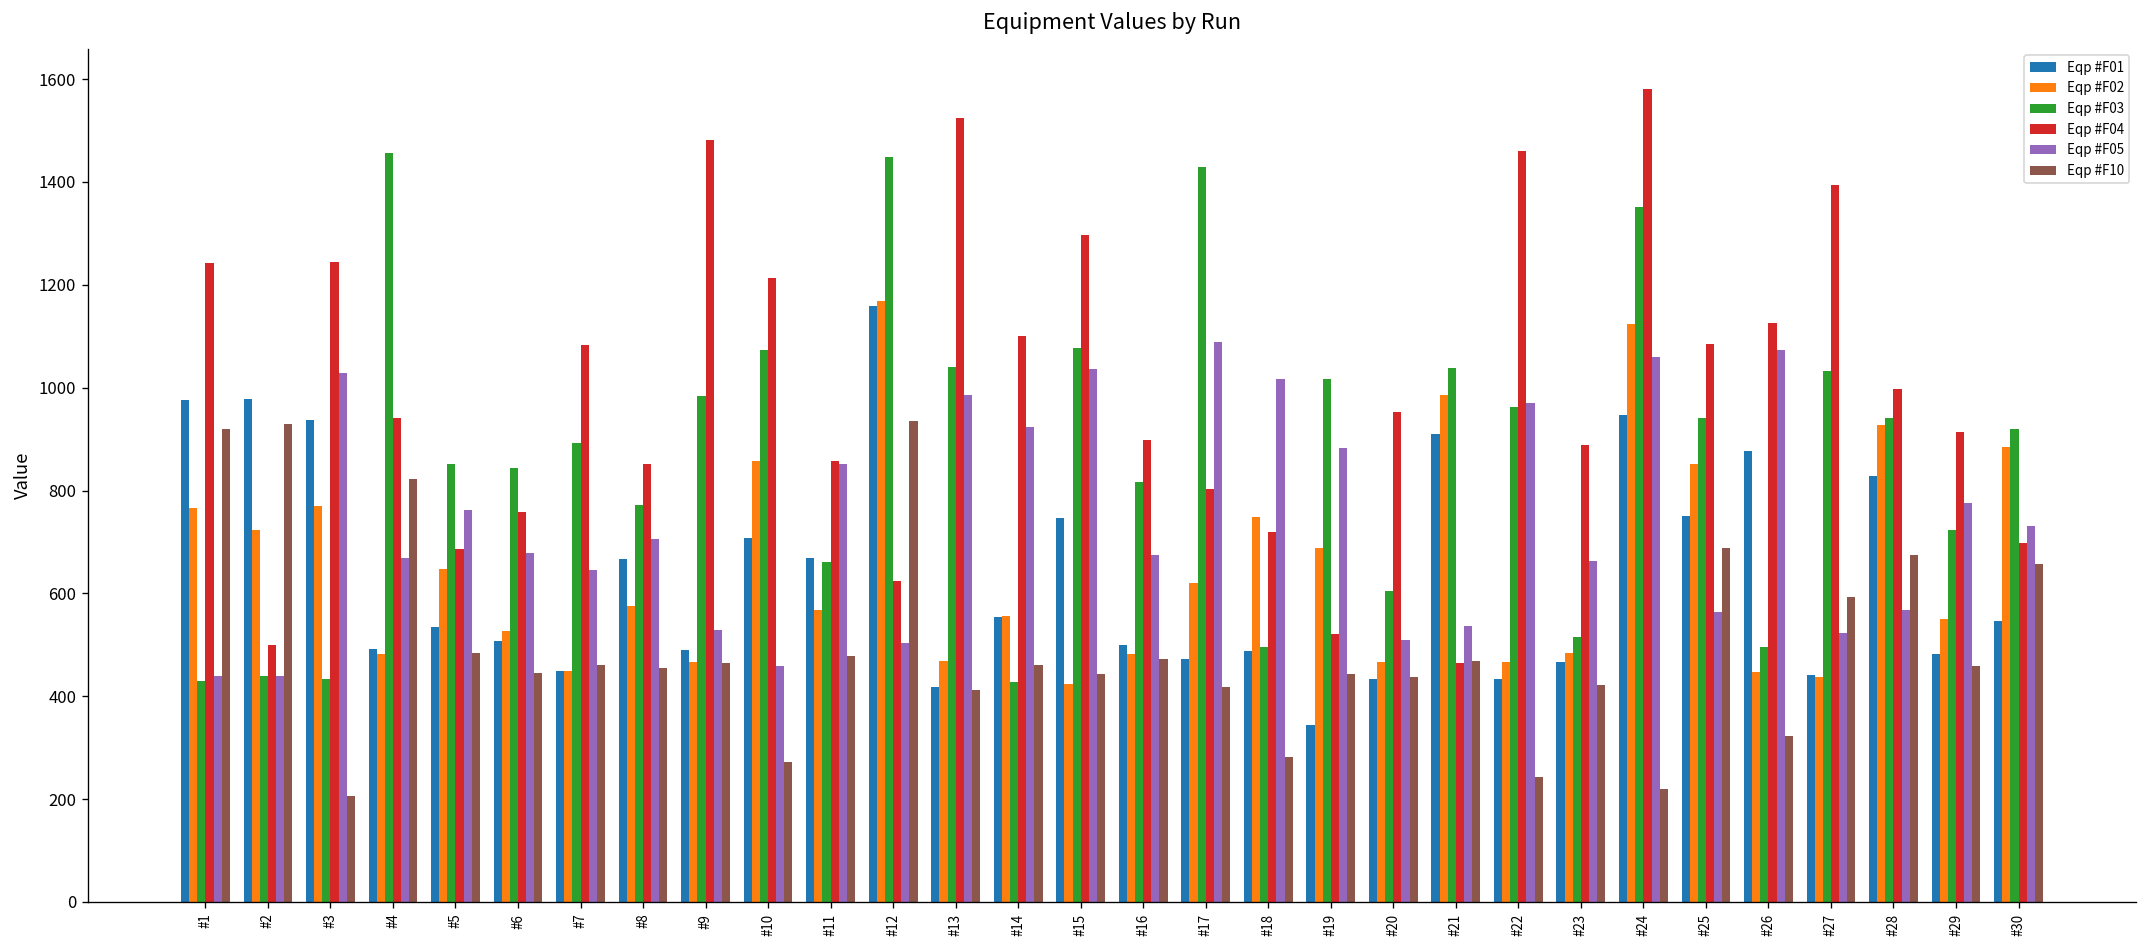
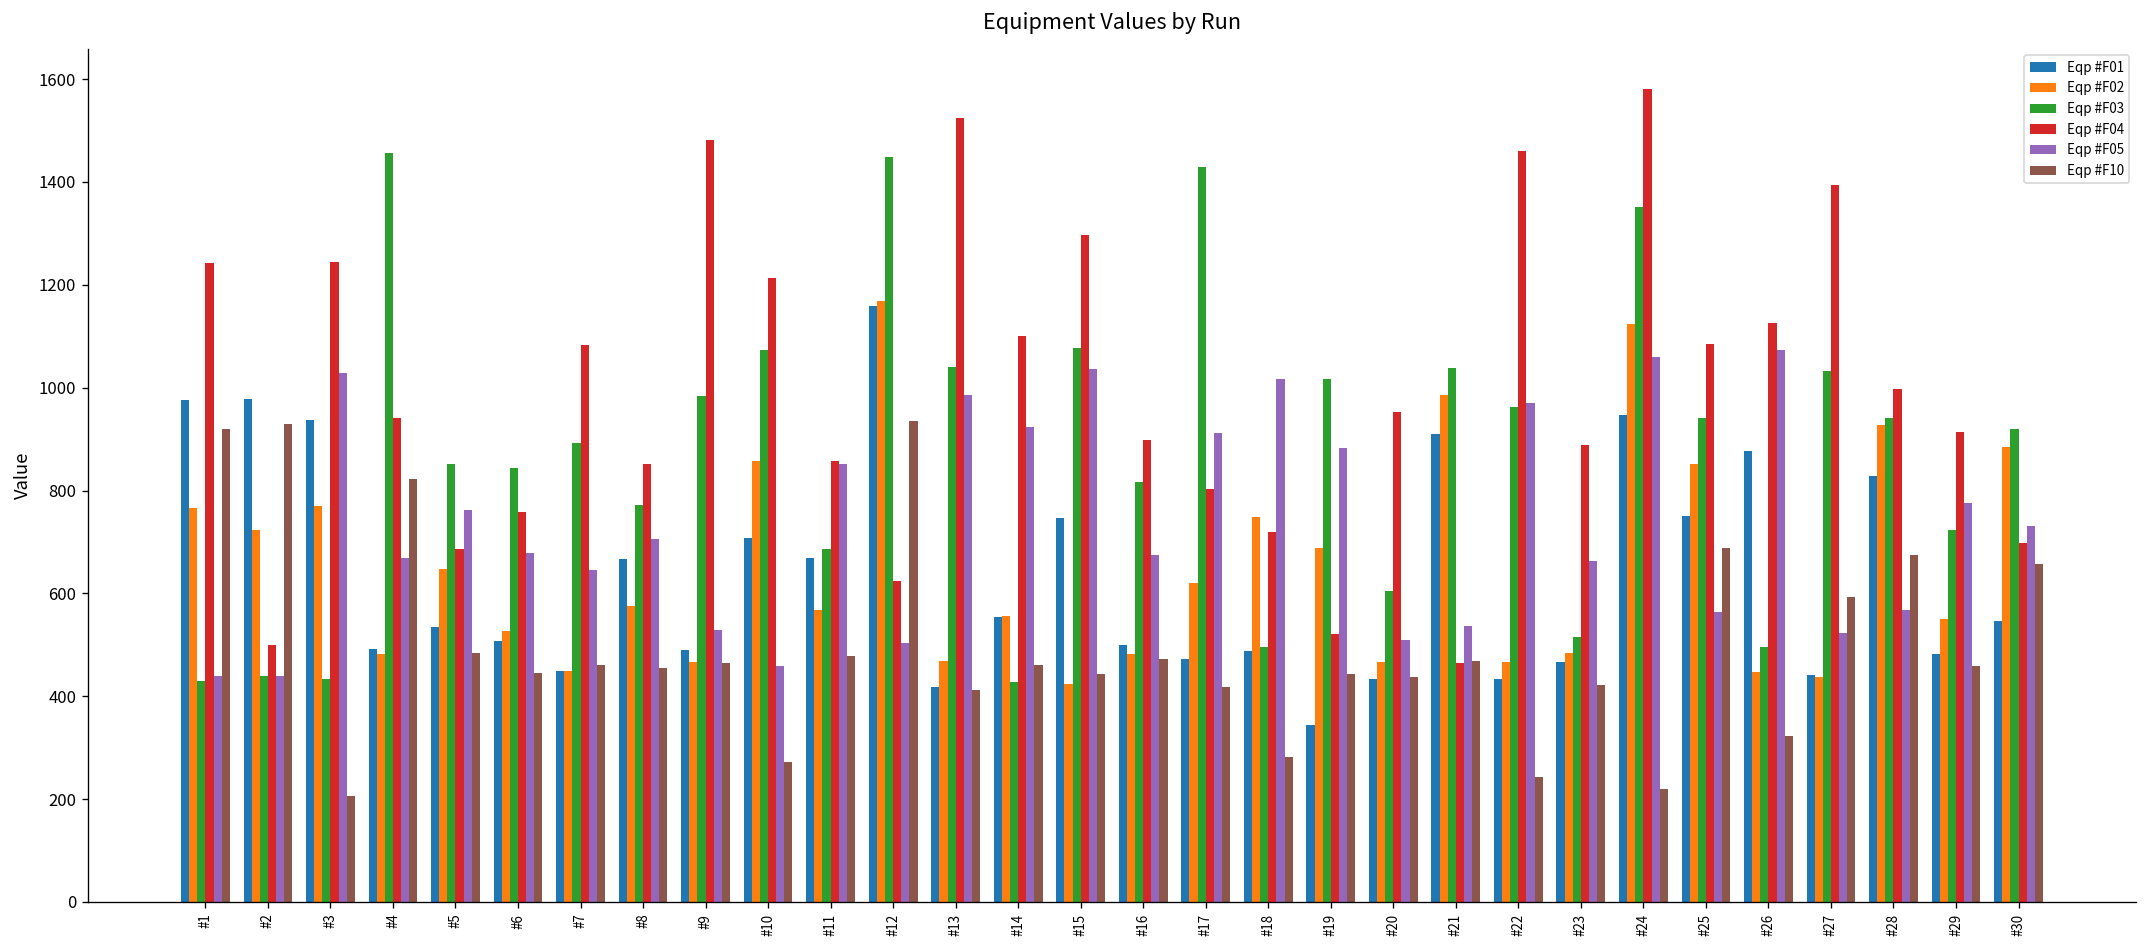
Eqp #F03, #11: 660 -> 690
Eqp #F05, #17: 1090 -> 910
